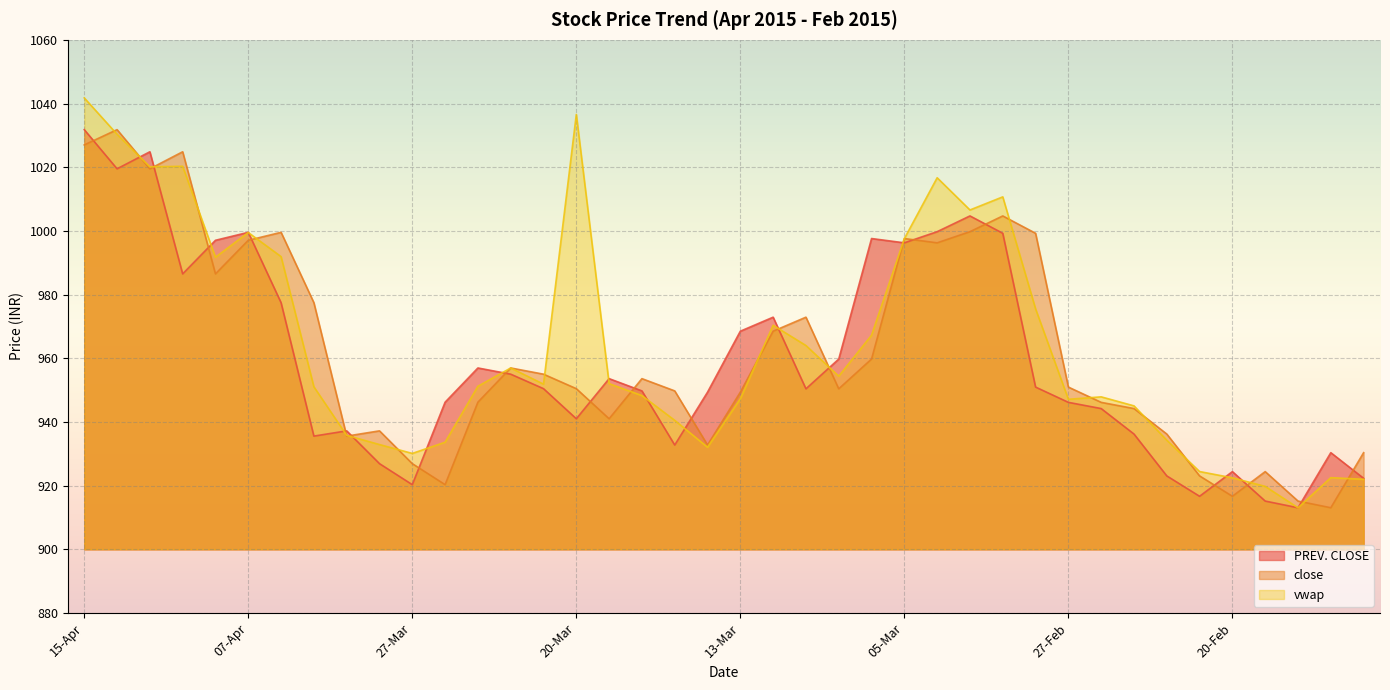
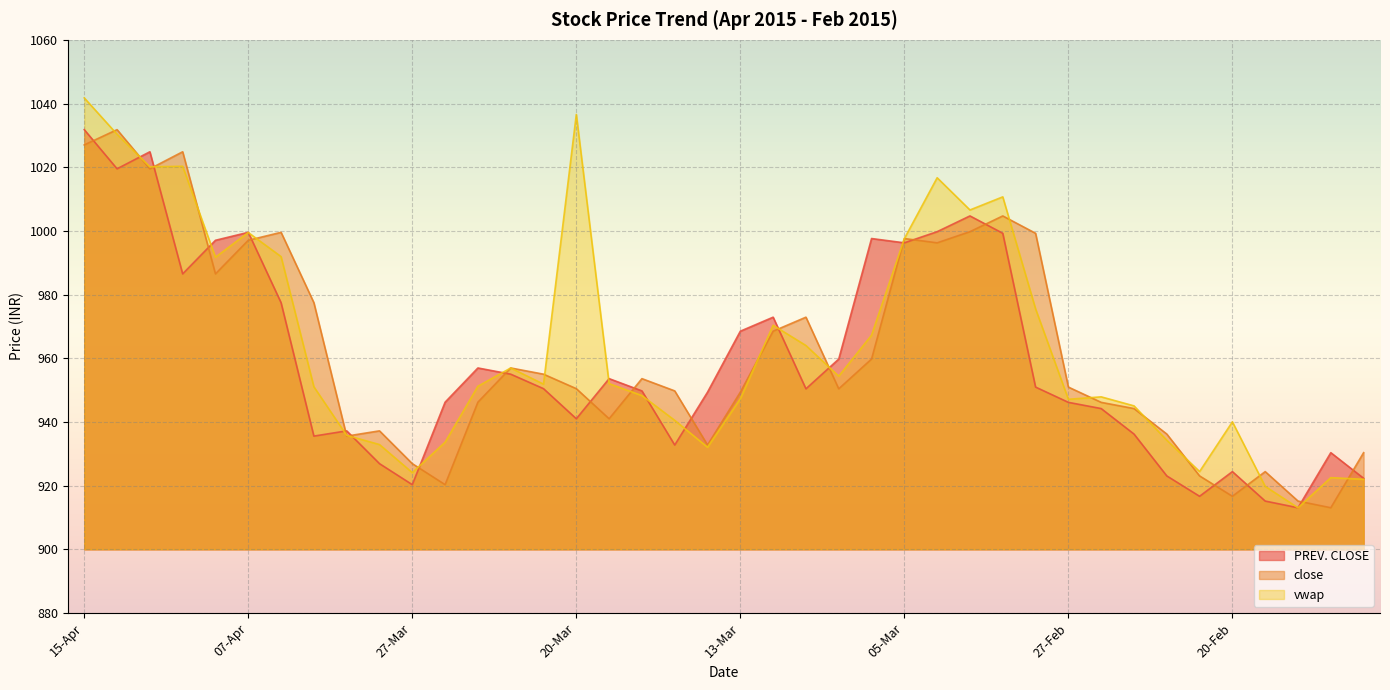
vwap, 27-Mar: 930 -> 924
vwap, 20-Feb: 922 -> 940
